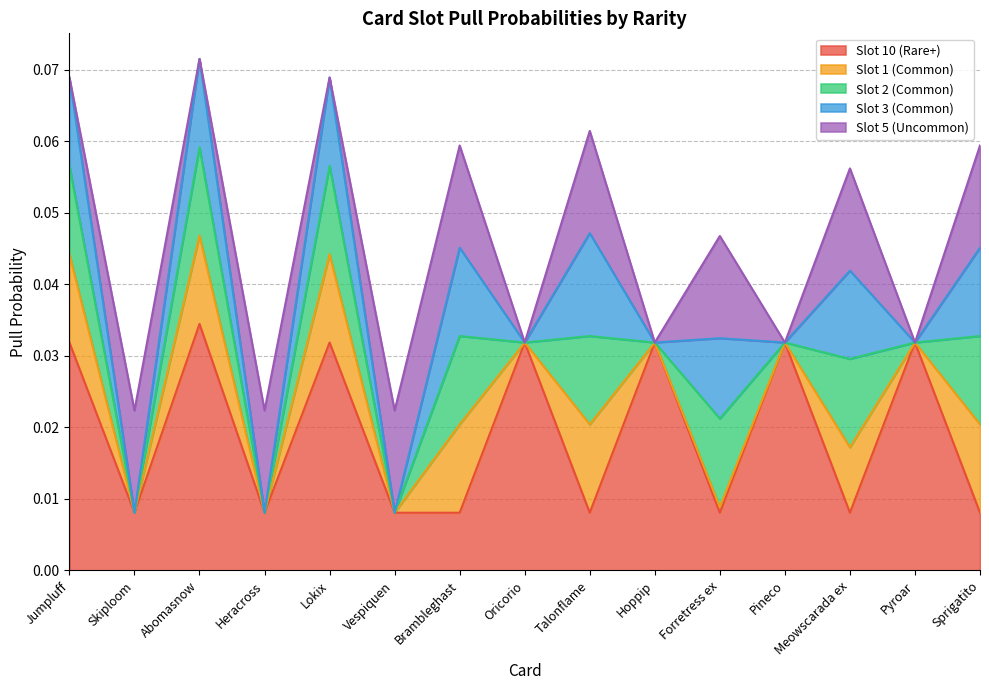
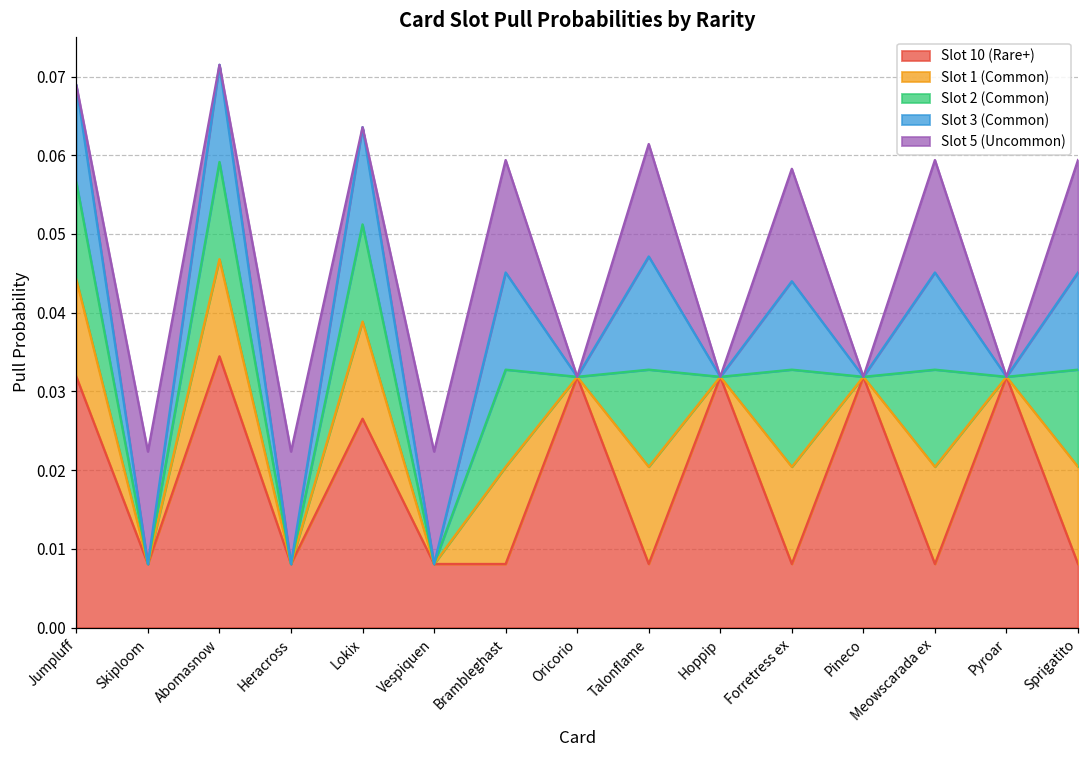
Slot 10 (Rare+), Lokix: 0.032 -> 0.027
Slot 1 (Common), Forretress ex: 0.001 -> 0.012
Slot 1 (Common), Meowscarada ex: 0.009 -> 0.012
